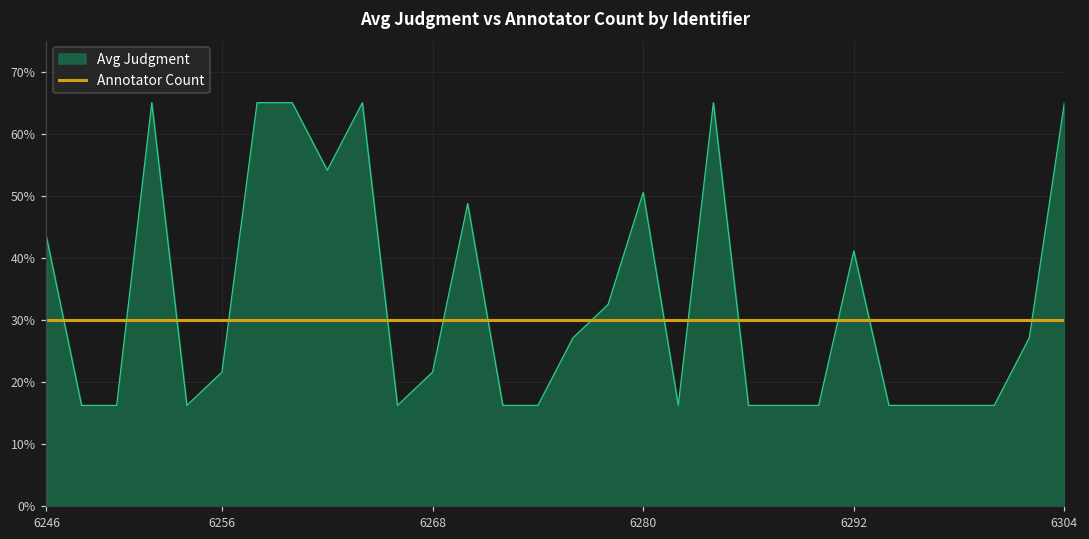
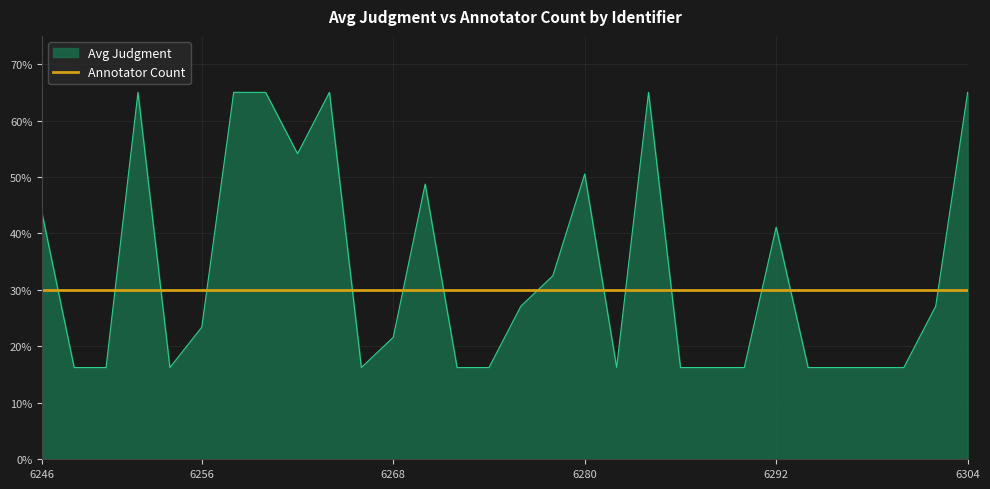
Avg Judgment, 6256: 22% -> 23%
